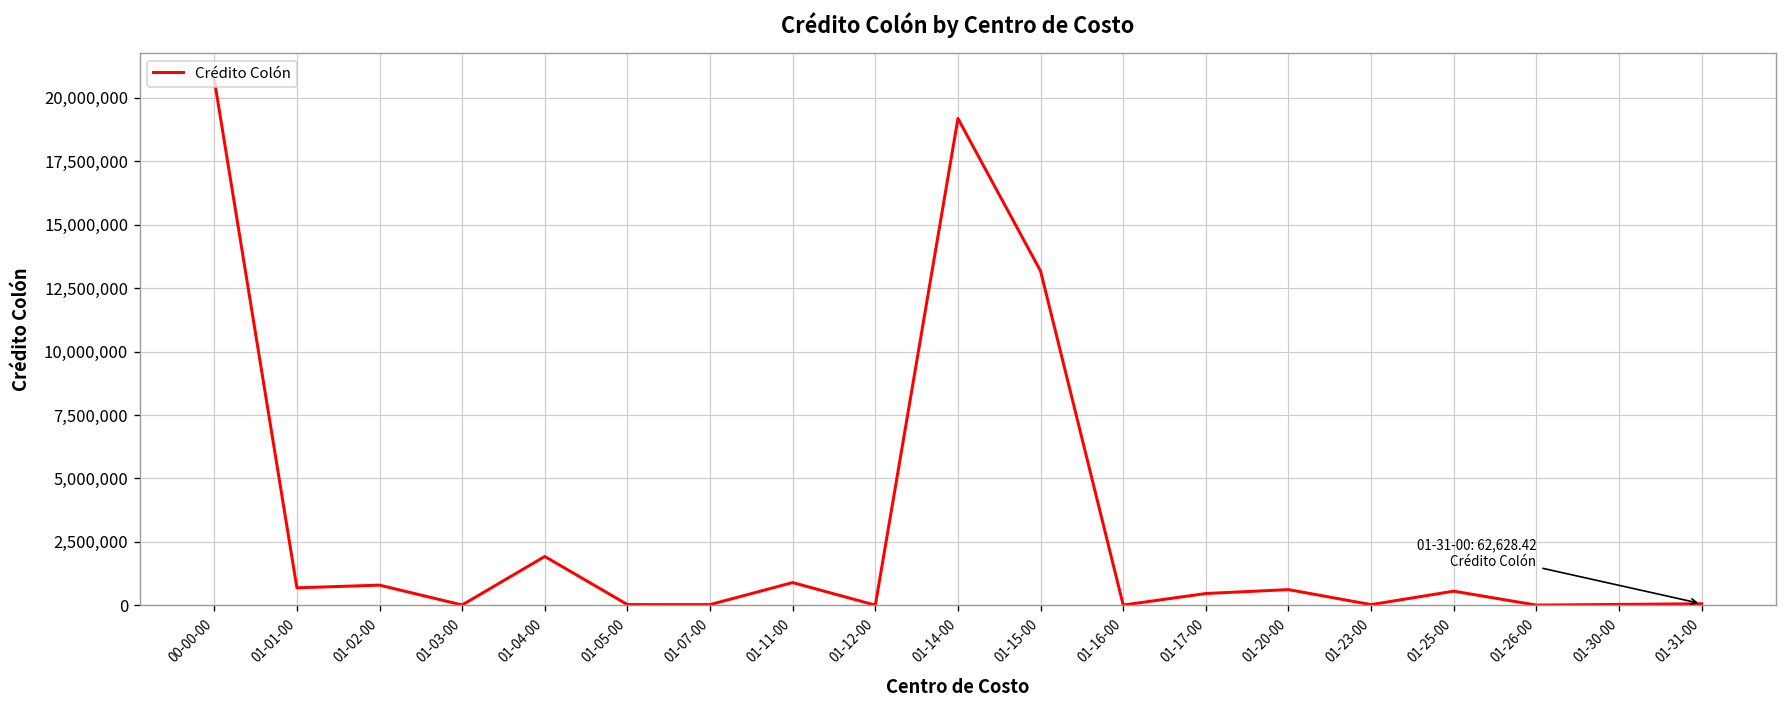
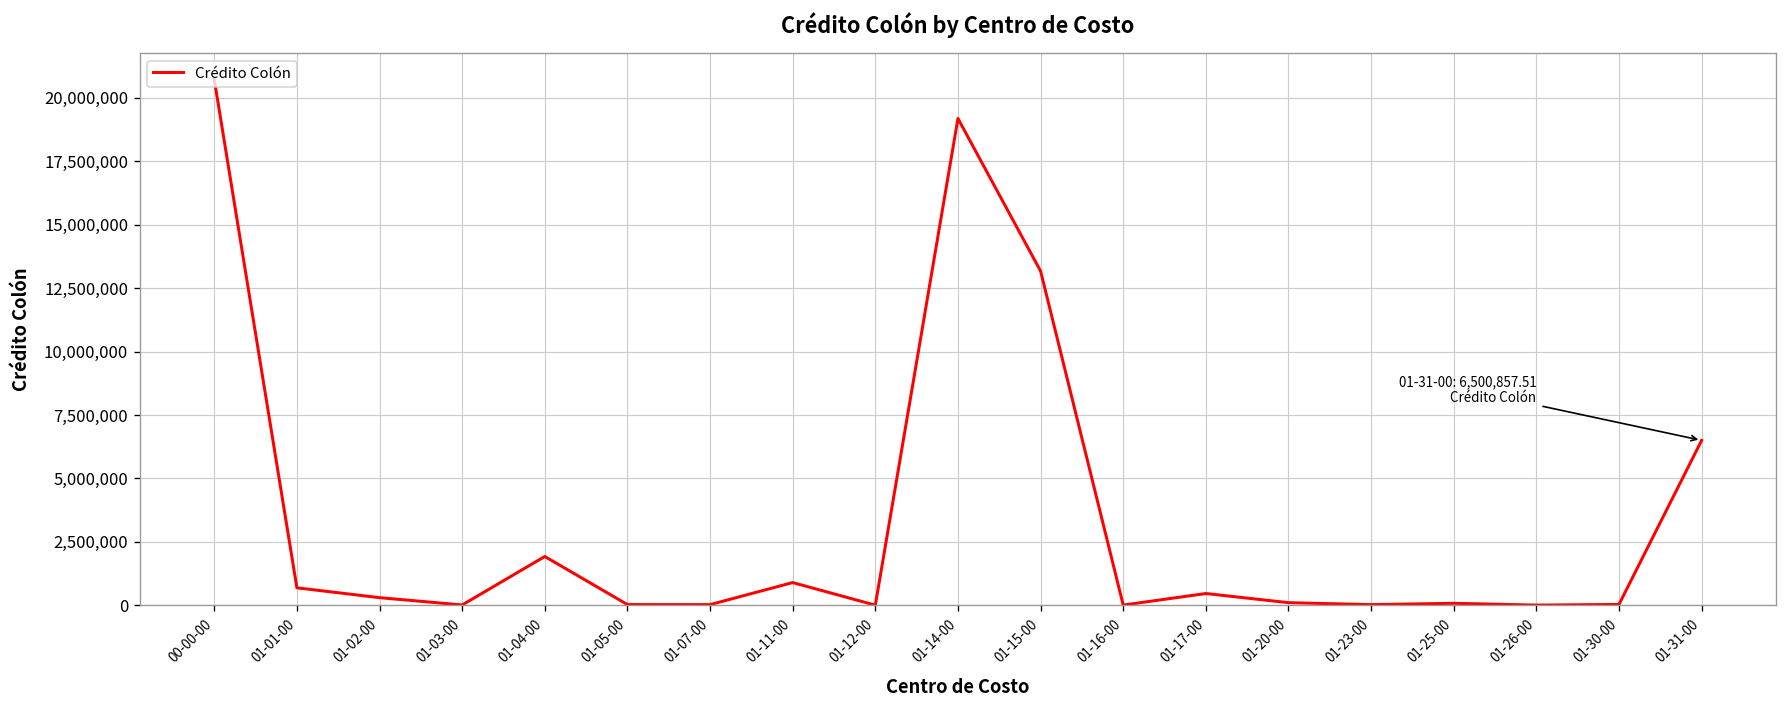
01-02-00: 800,000 -> 300,000
01-20-00: 600,000 -> 100,000
01-25-00: 600,000 -> 100,000
01-31-00: 62,628.42 -> 6,500,857.51
